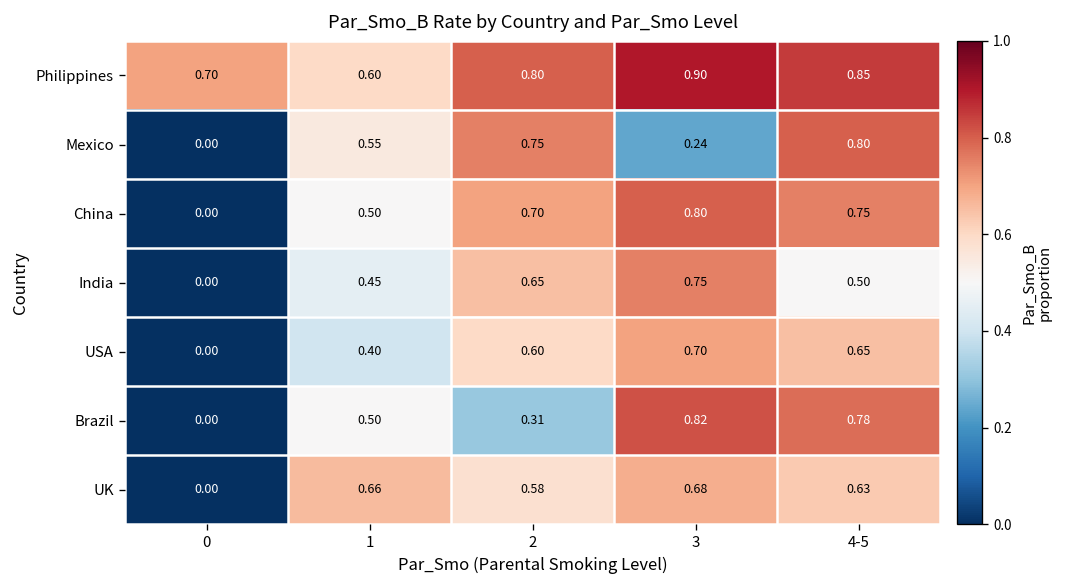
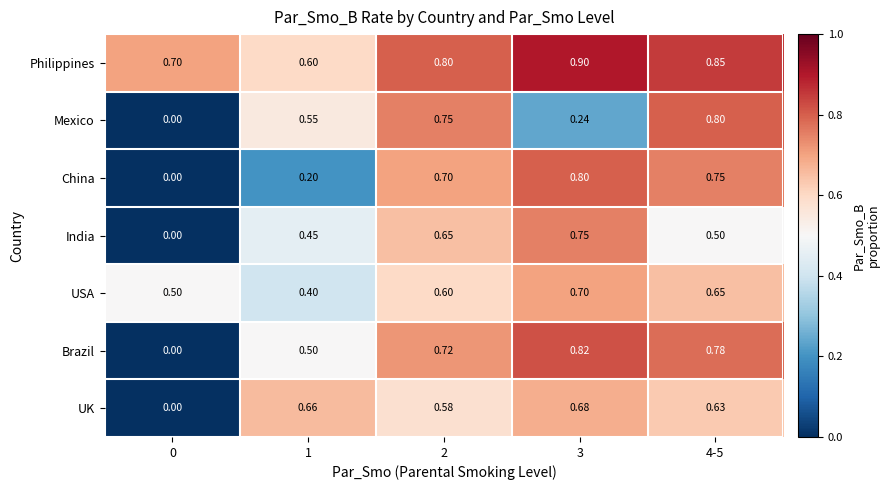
China, 1: 0.50 -> 0.20
USA, 0: 0.00 -> 0.50
Brazil, 2: 0.31 -> 0.72
